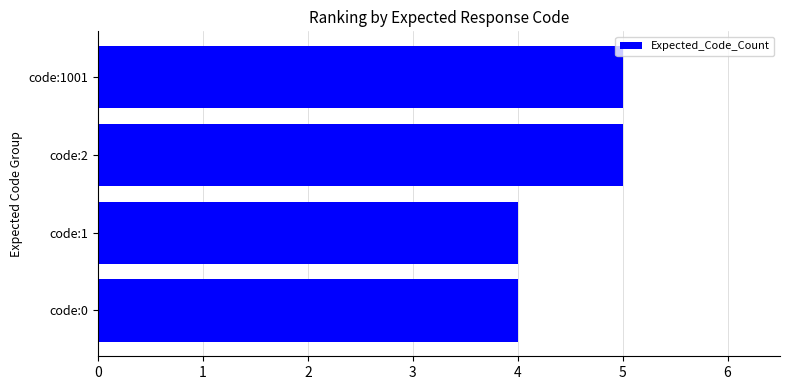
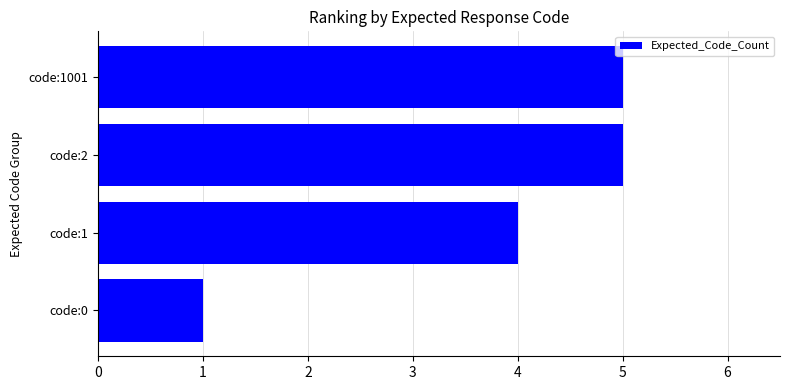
code:0: 4 -> 1
